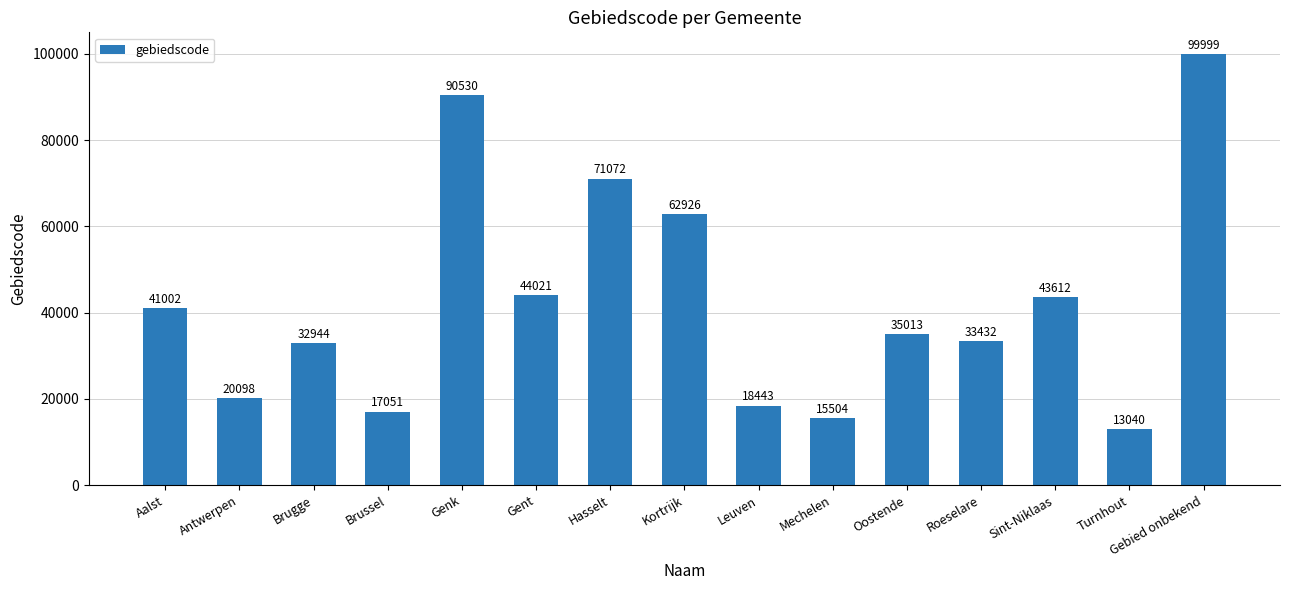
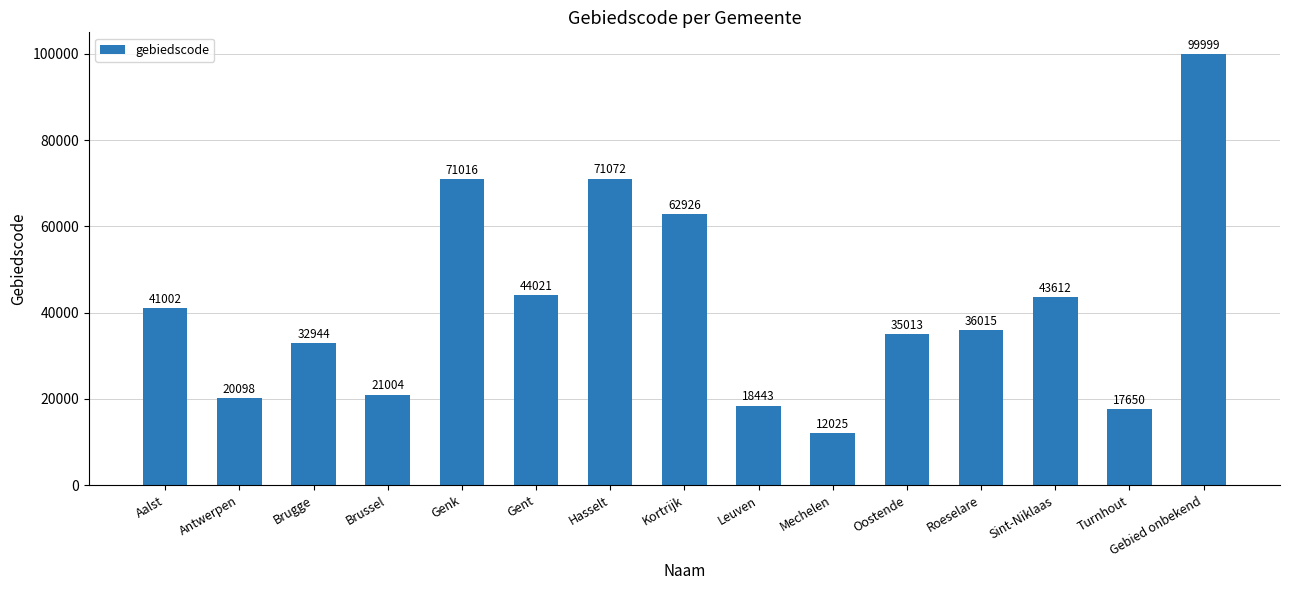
Brussel: 17051 -> 21004
Genk: 90530 -> 71016
Mechelen: 15504 -> 12025
Roeselare: 33432 -> 36015
Turnhout: 13040 -> 17650
